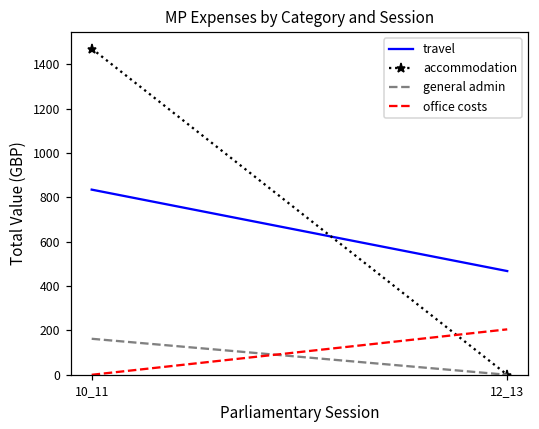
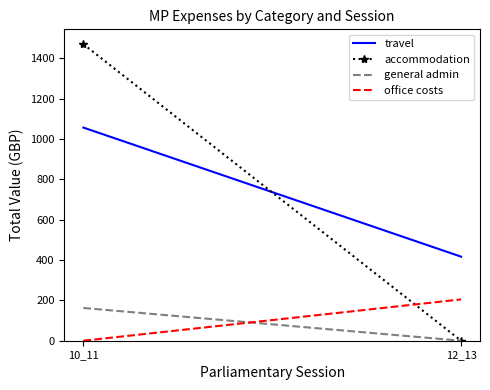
travel, 10_11: 830 -> 1060
travel, 12_13: 470 -> 420
